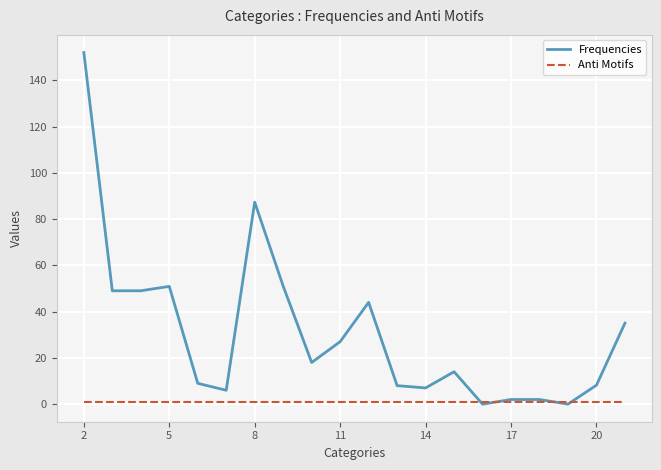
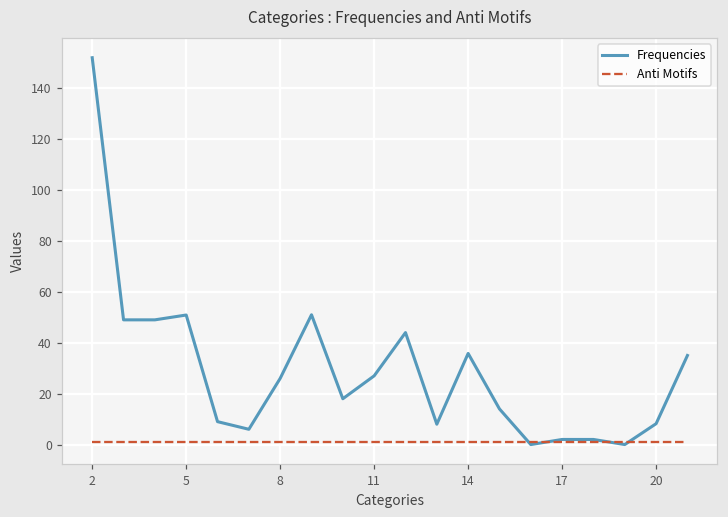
Frequencies, 8: 87 -> 26
Frequencies, 14: 7 -> 36
